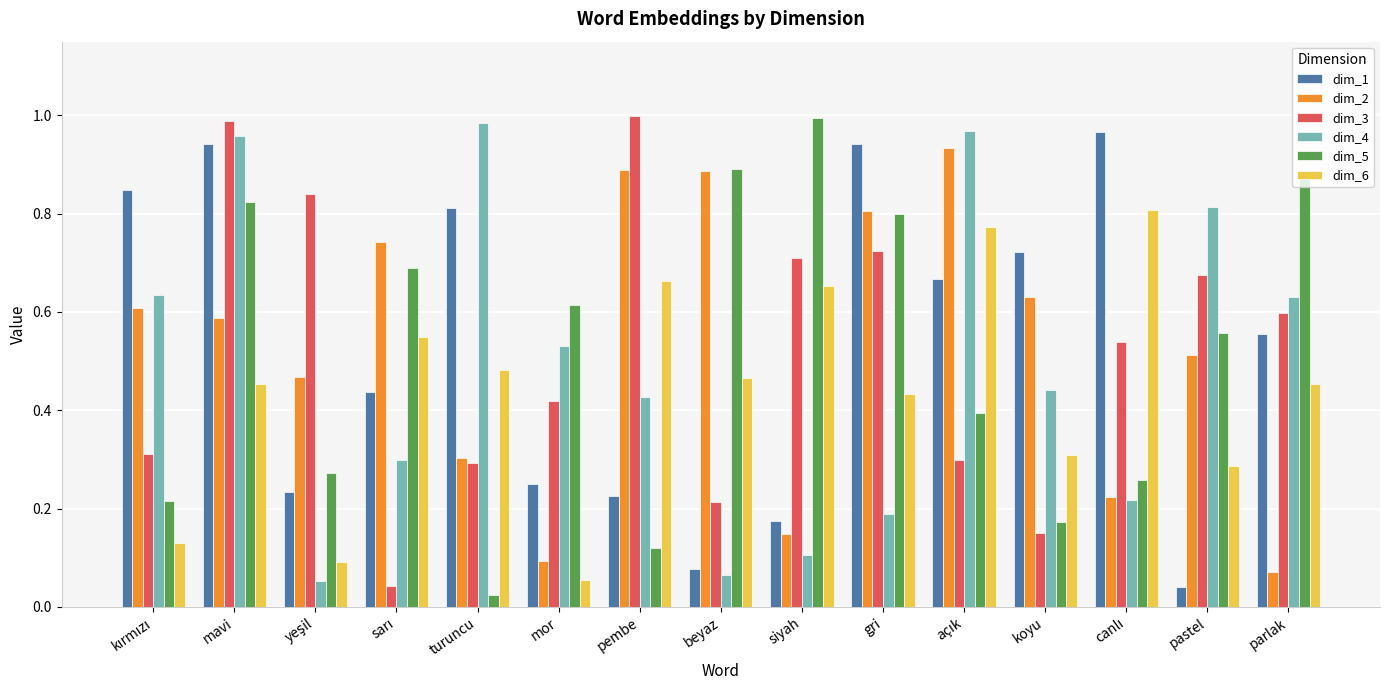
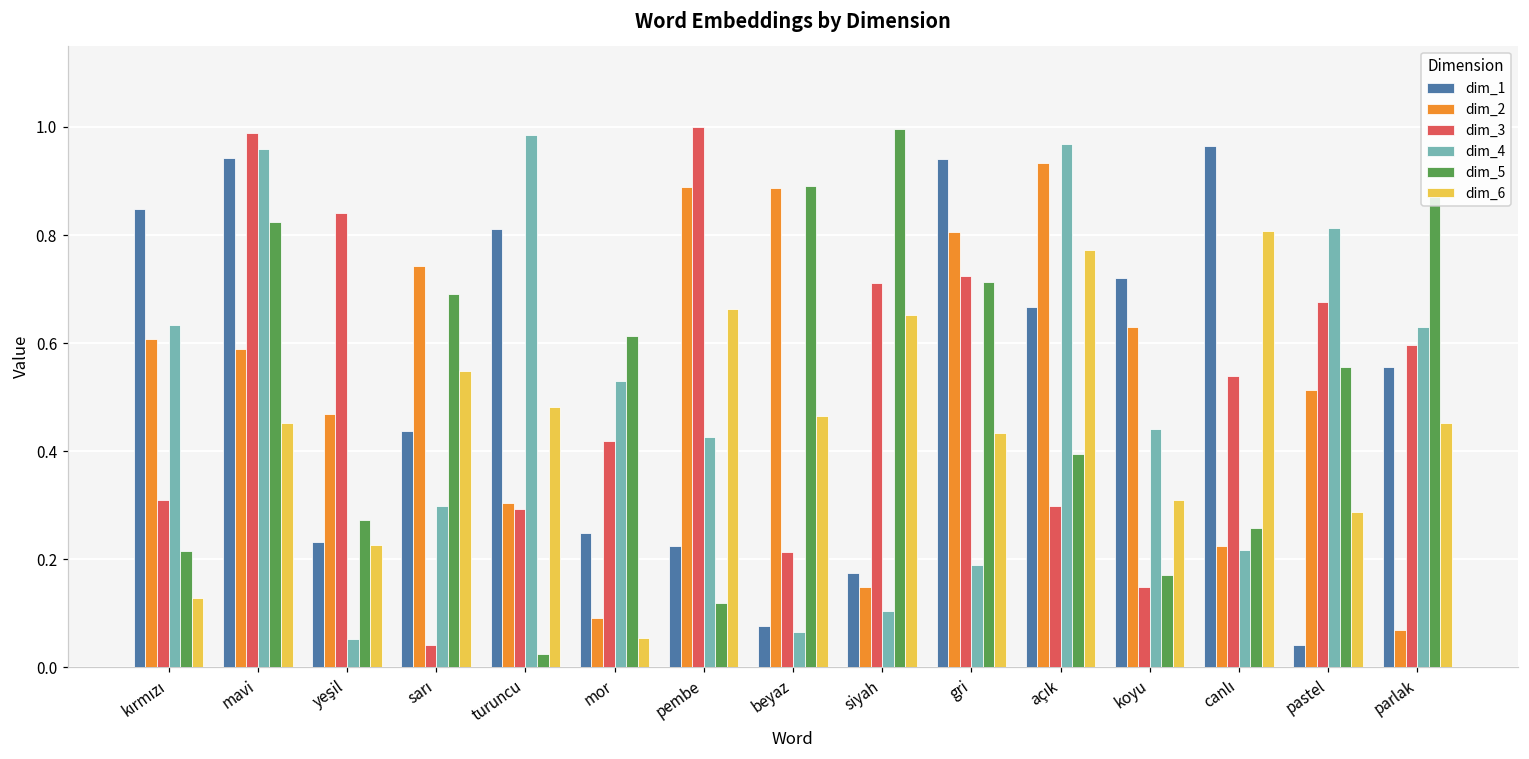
dim_6, yeşil: 0.09 -> 0.23
dim_5, gri: 0.80 -> 0.71
